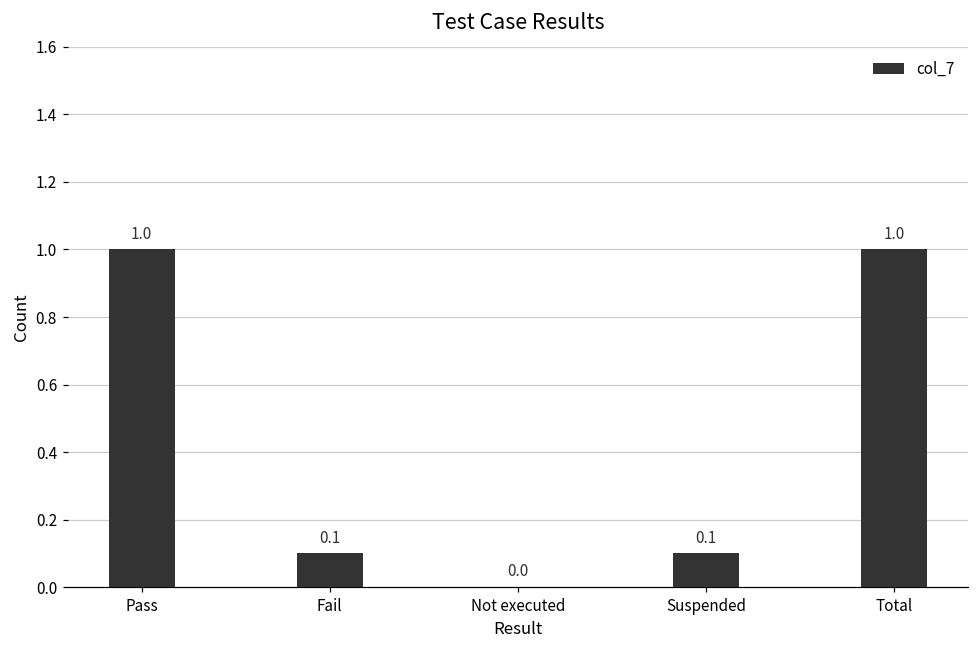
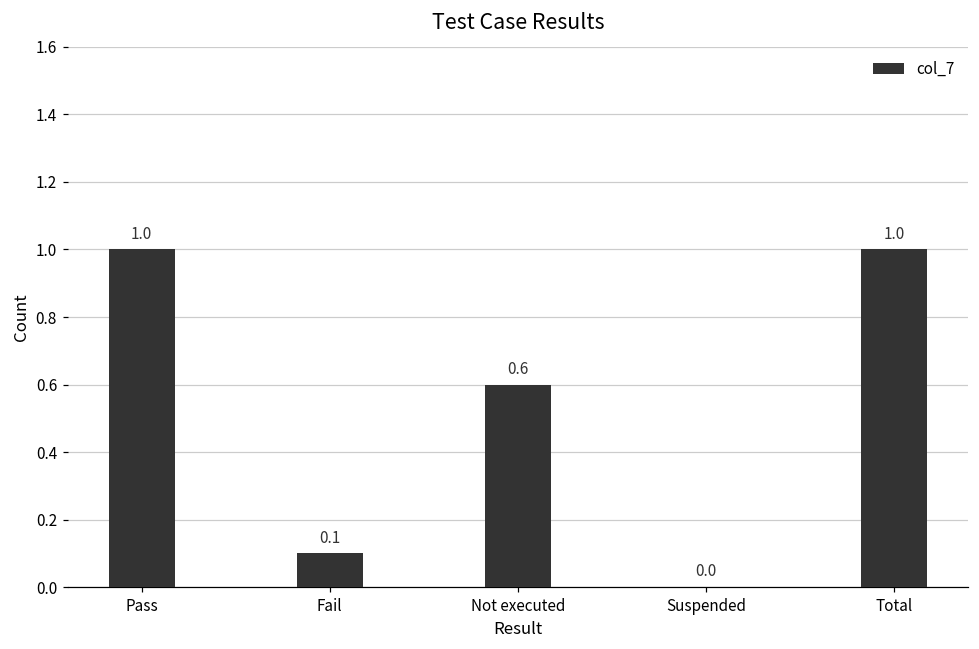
Not executed: 0.0 -> 0.6
Suspended: 0.1 -> 0.0
